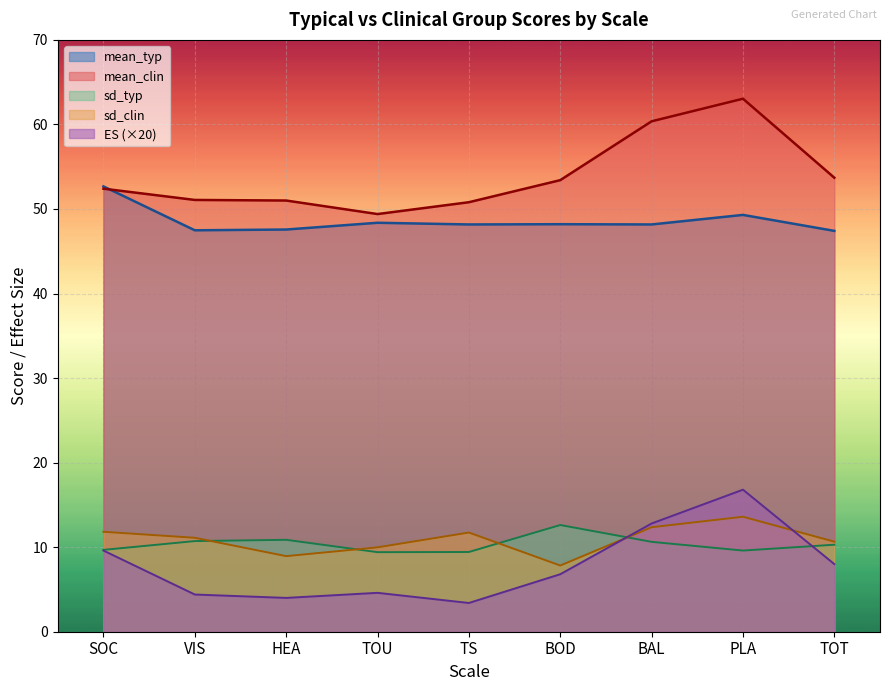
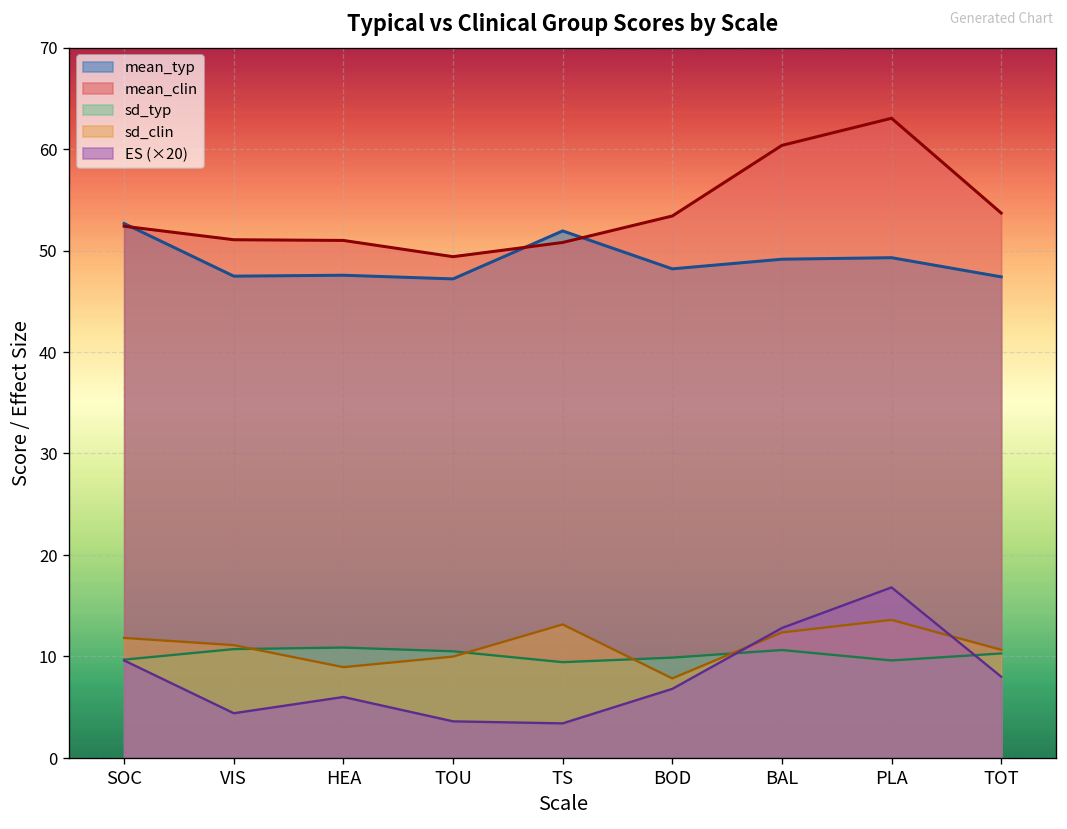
ES (×20), HEA: 4 -> 6
mean_typ, TOU: 48 -> 47
sd_typ, TOU: 9 -> 11
ES (×20), TOU: 5 -> 4
mean_typ, TS: 48 -> 52
sd_clin, TS: 12 -> 13
sd_typ, BOD: 13 -> 10
mean_typ, BAL: 48 -> 49
